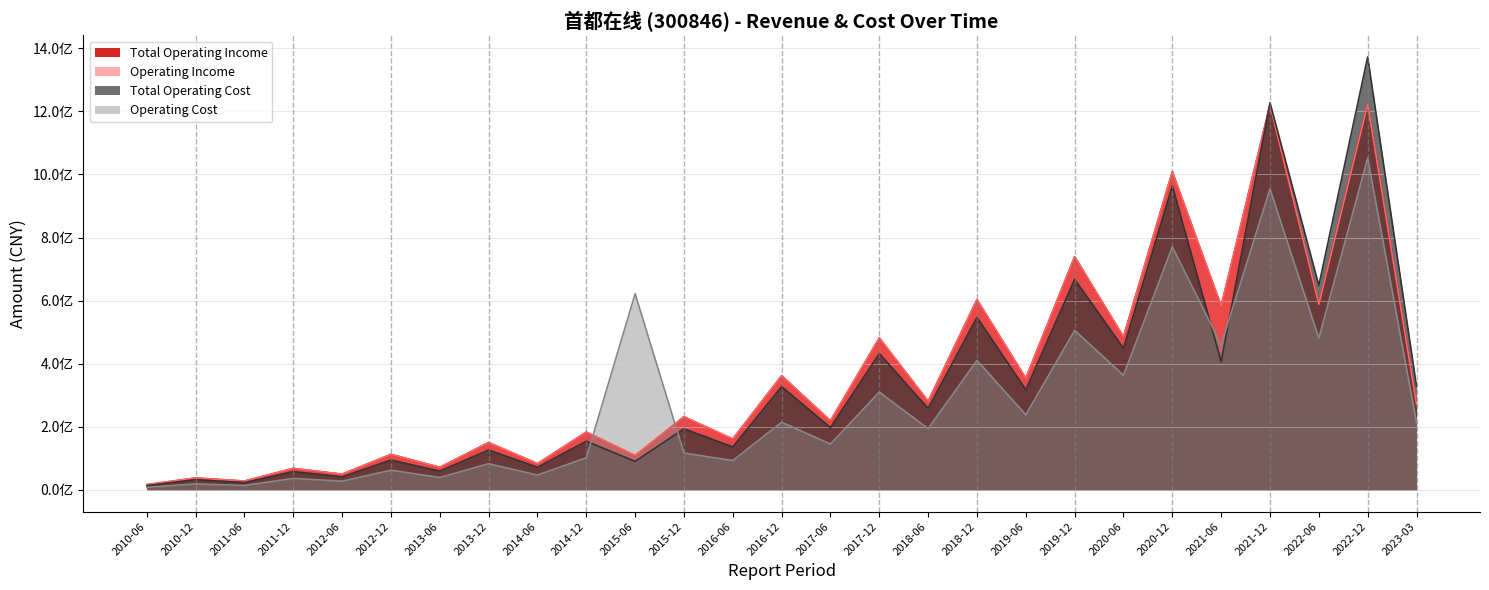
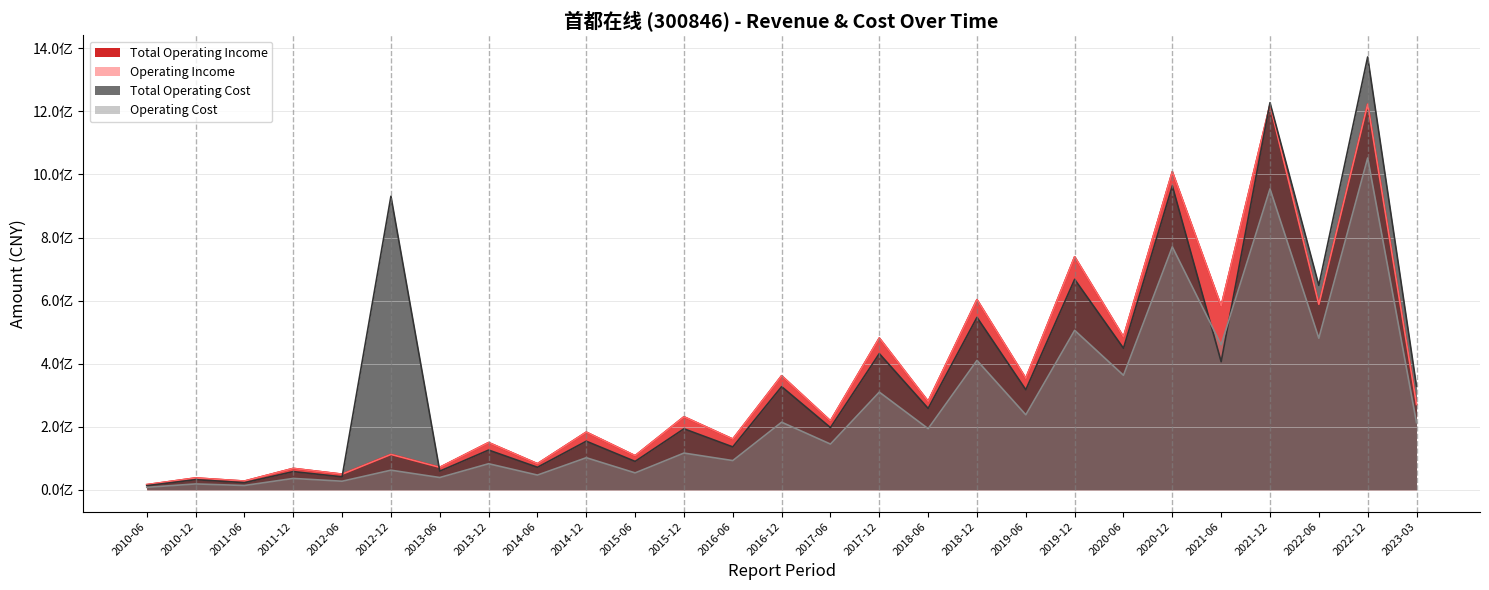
Total Operating Cost, 2012-12: 0.9亿 -> 9.3亿
Operating Cost, 2015-06: 6.2亿 -> 0.5亿
